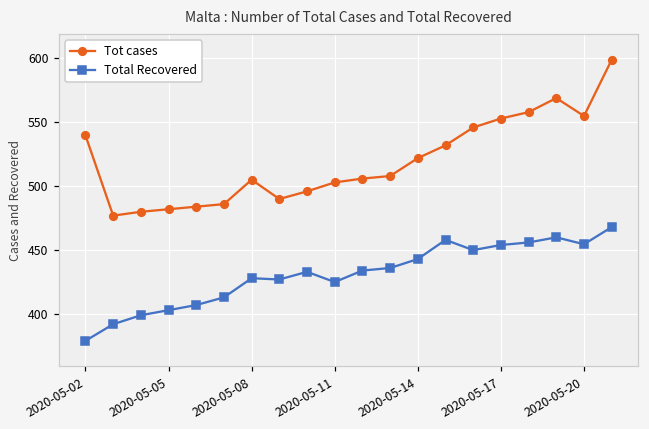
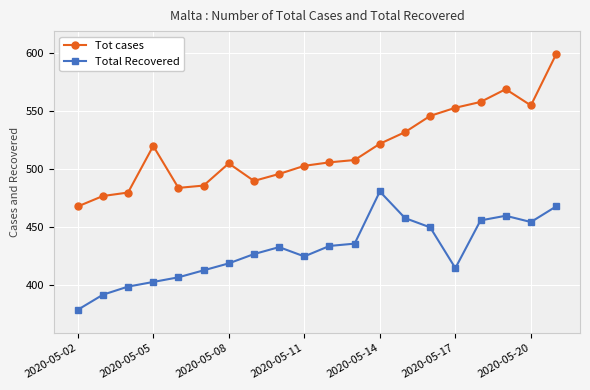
Tot cases, 2020-05-02: 540 -> 468
Tot cases, 2020-05-05: 482 -> 520
Total Recovered, 2020-05-08: 428 -> 419
Total Recovered, 2020-05-14: 443 -> 481
Total Recovered, 2020-05-17: 454 -> 415
